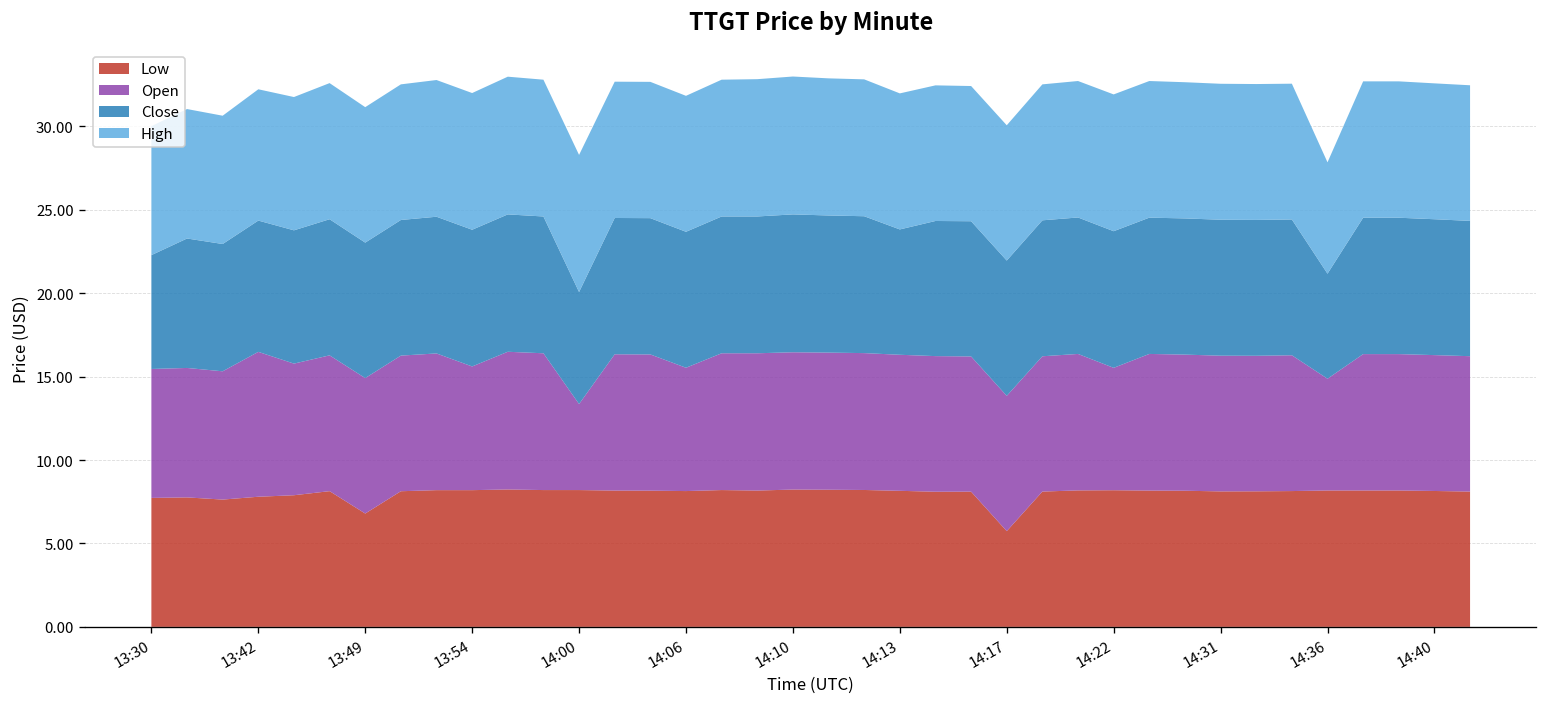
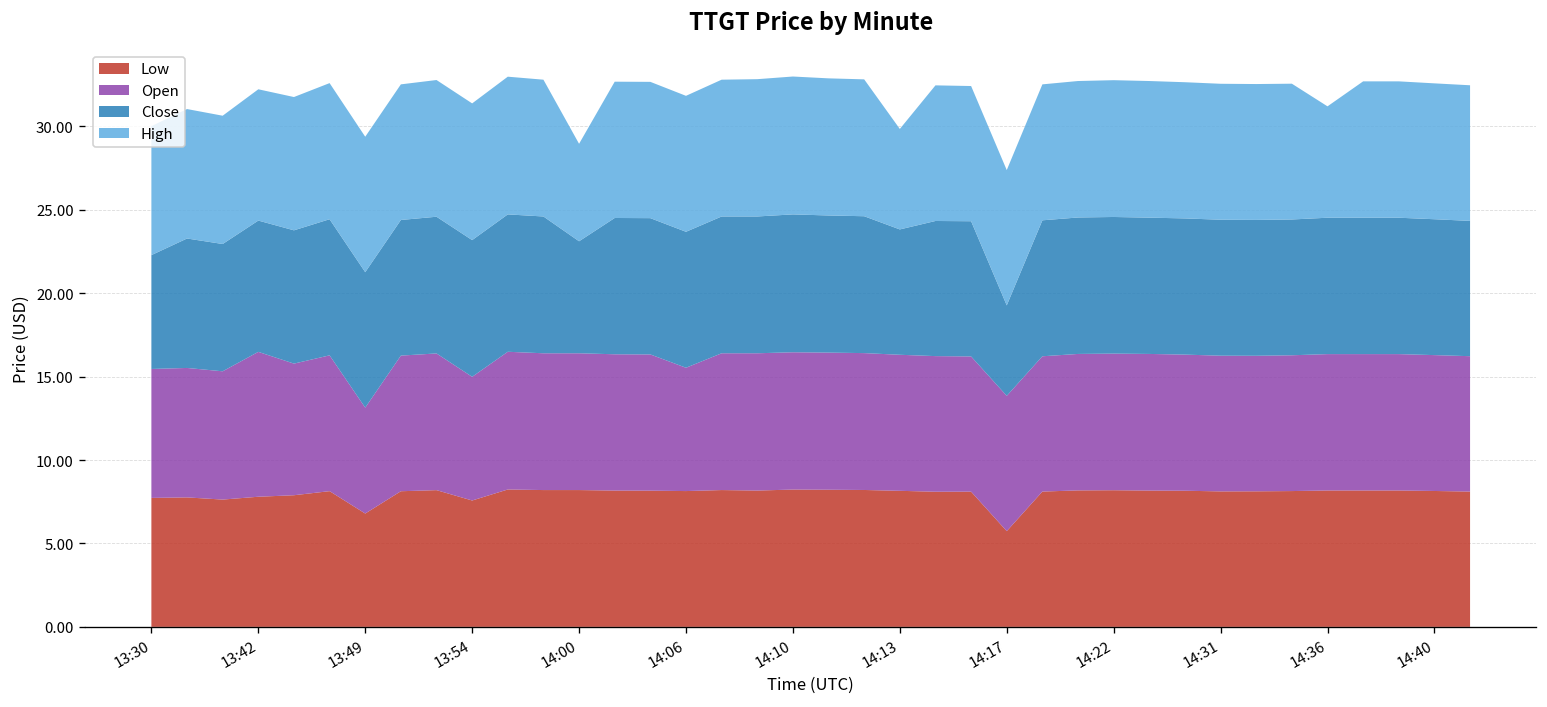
Open, 13:49: 8.1 -> 6.3
Low, 13:54: 8.2 -> 7.6
Open, 14:00: 5.2 -> 8.2
High, 14:00: 8.2 -> 5.8
High, 14:13: 8.2 -> 6.0
Close, 14:17: 8.1 -> 5.4
Open, 14:22: 7.3 -> 8.2
Open, 14:36: 6.7 -> 8.2
Close, 14:36: 6.3 -> 8.2
